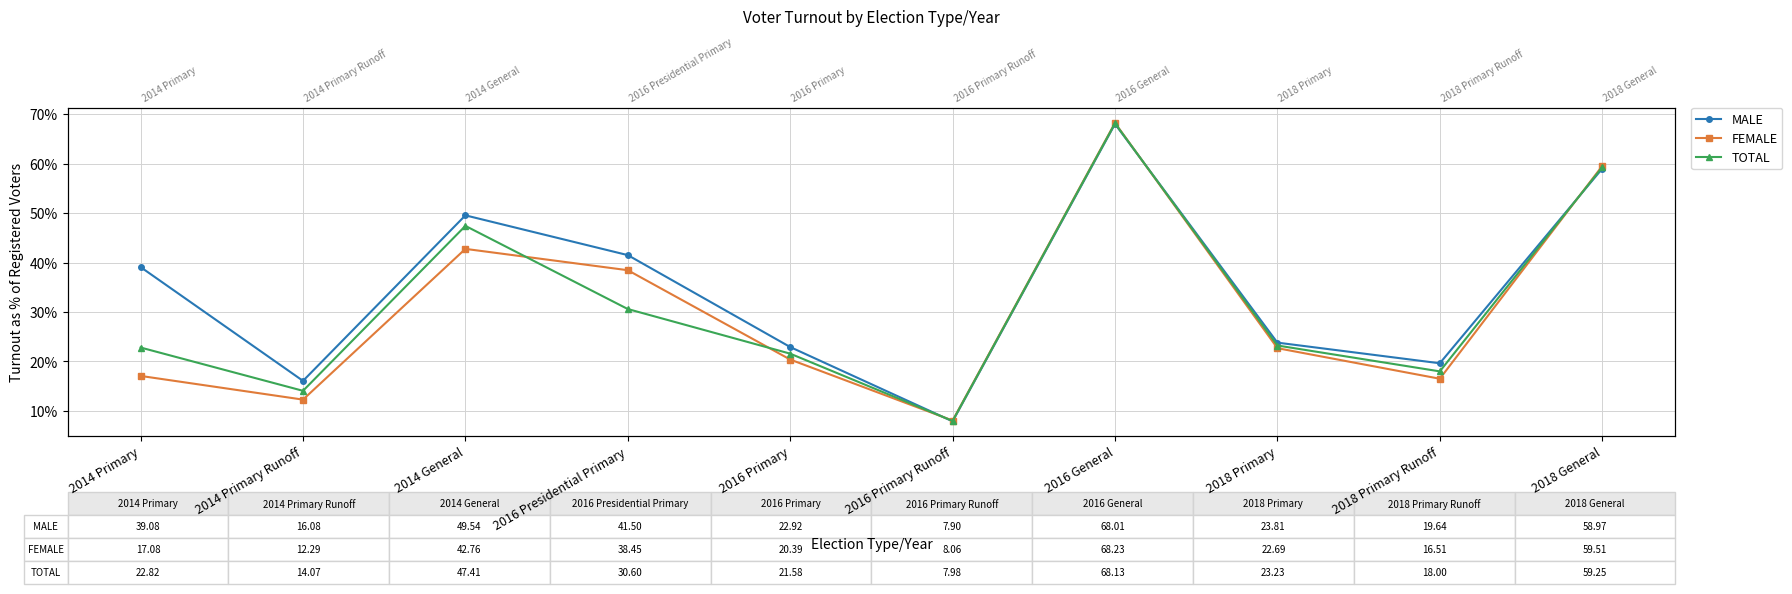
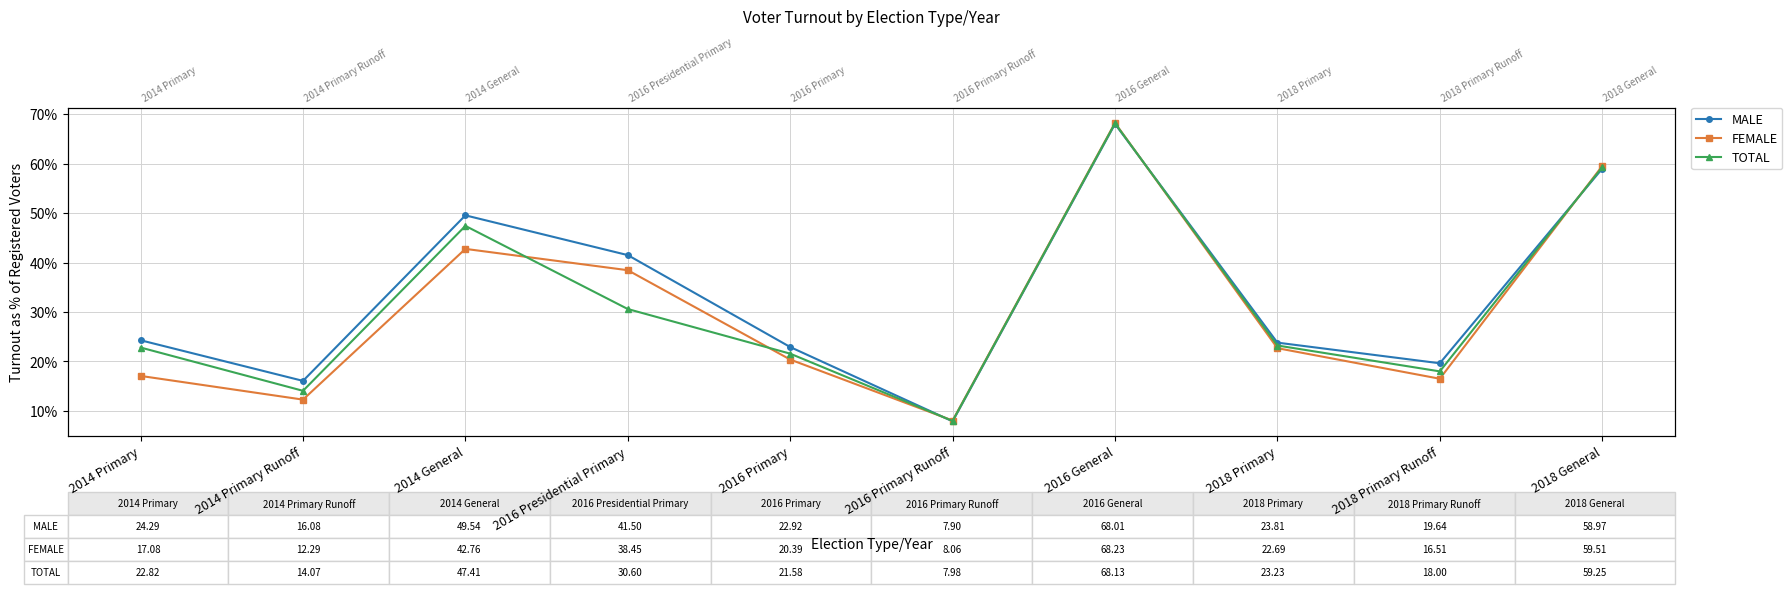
MALE, 2014 Primary: 39.08 -> 24.29
